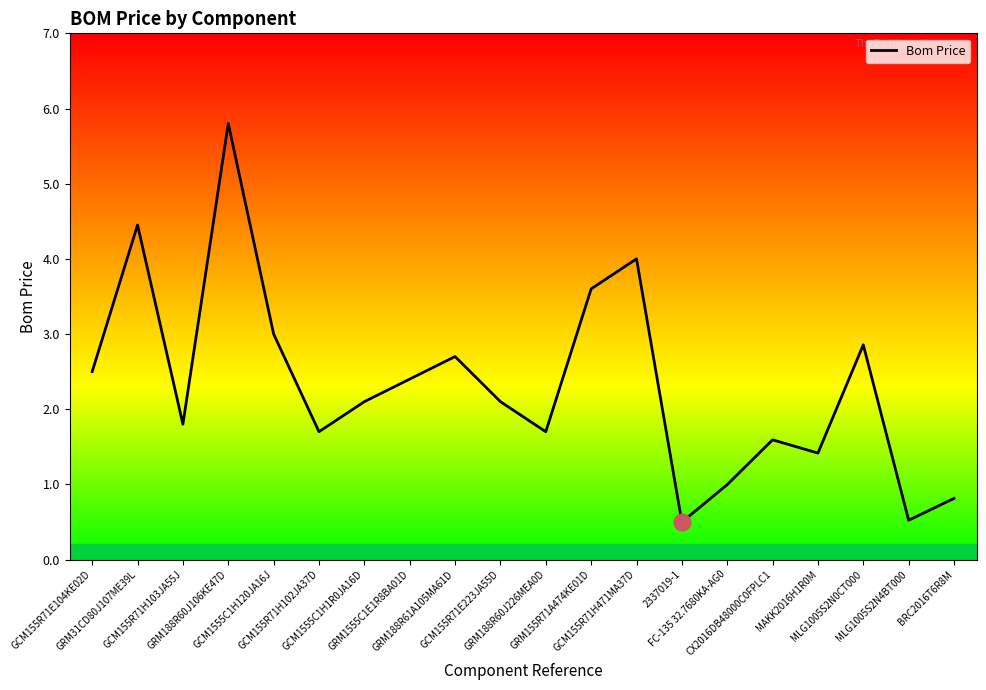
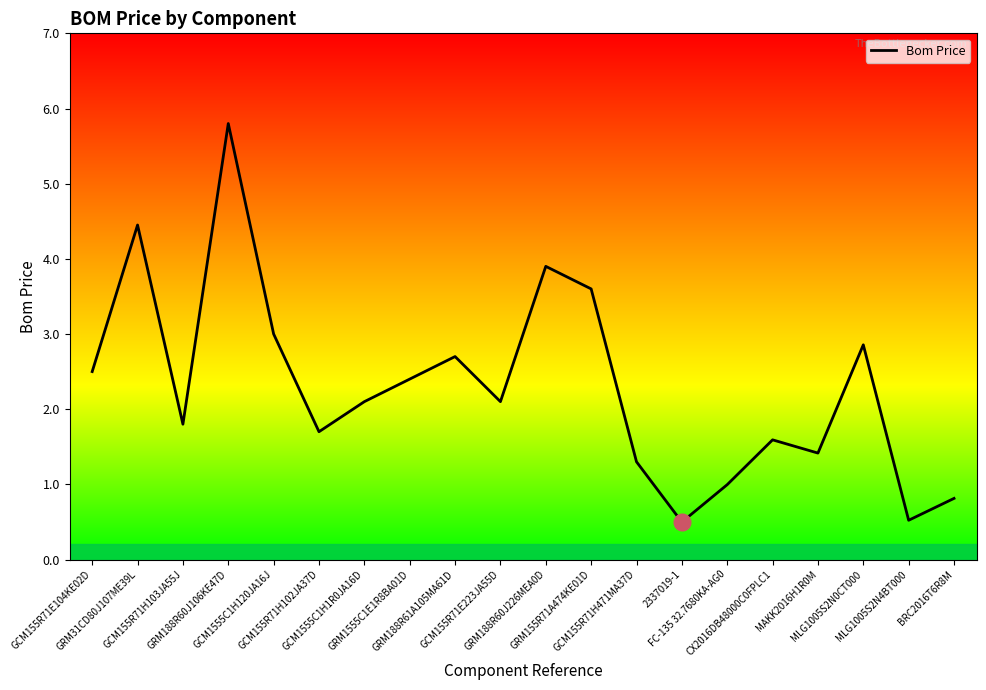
Bom Price, GRM188R60J226MEA0D: 1.7 -> 3.9
Bom Price, GCM155R71H471MA37D: 4.0 -> 1.3
